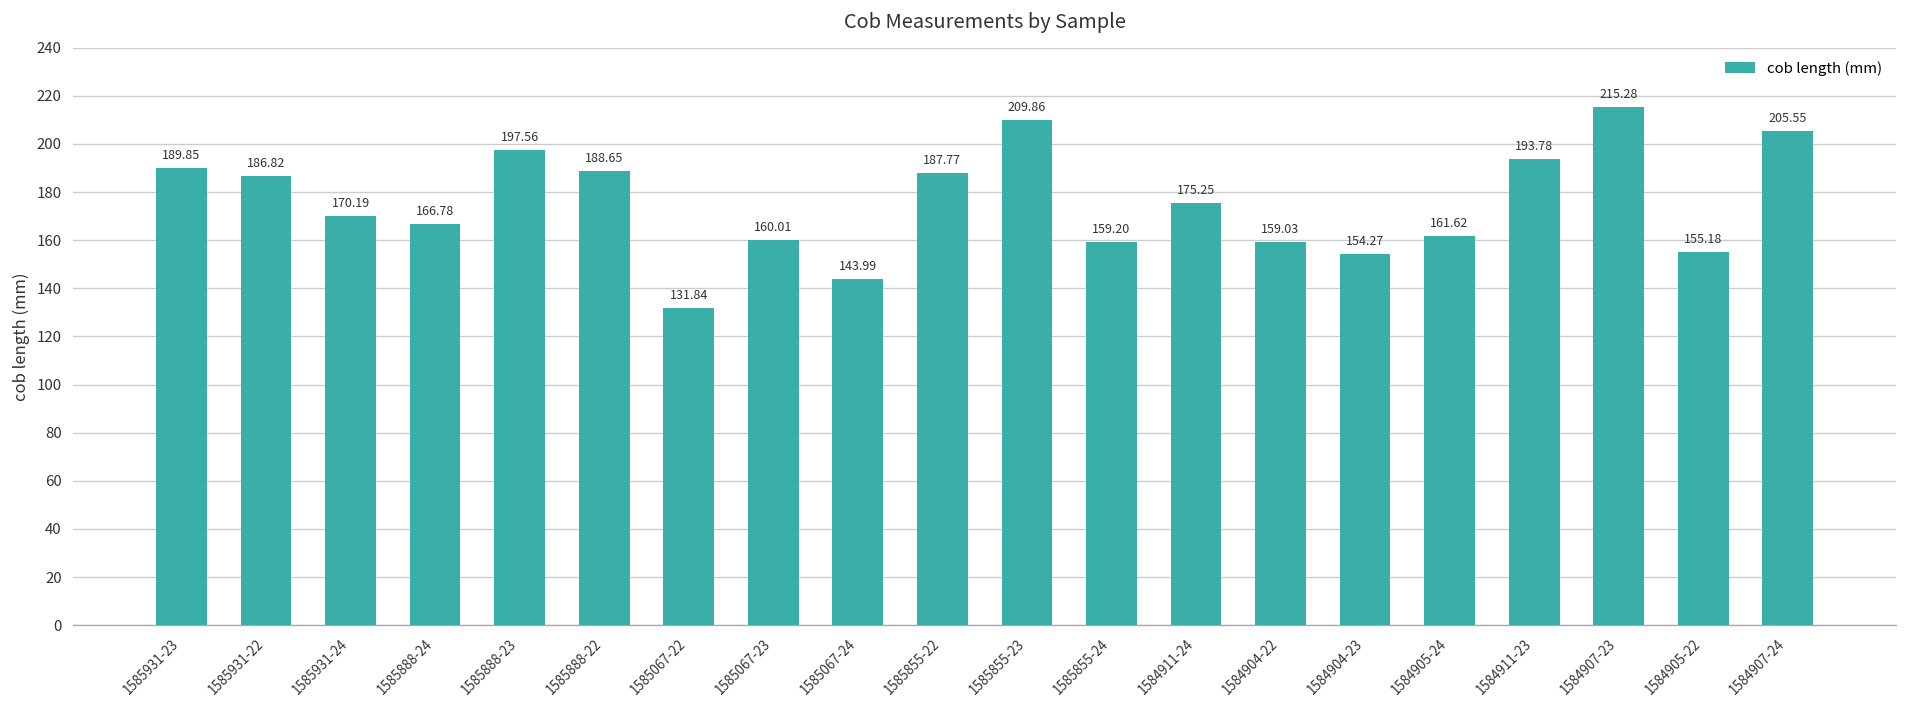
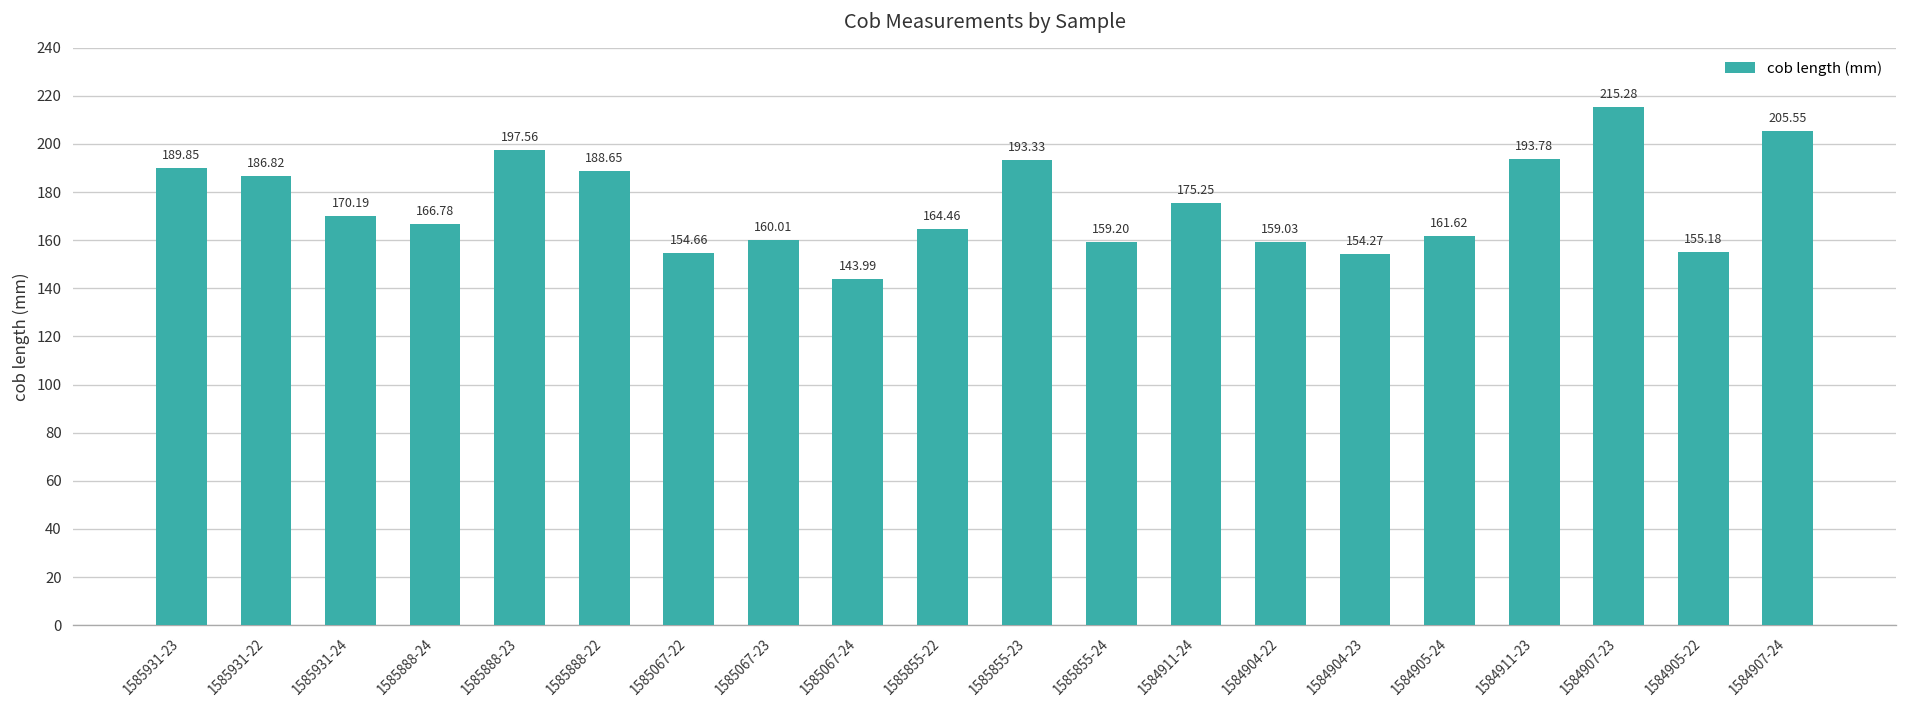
1585067-22: 131.84 -> 154.66
1585855-22: 187.77 -> 164.46
1585855-23: 209.86 -> 193.33
